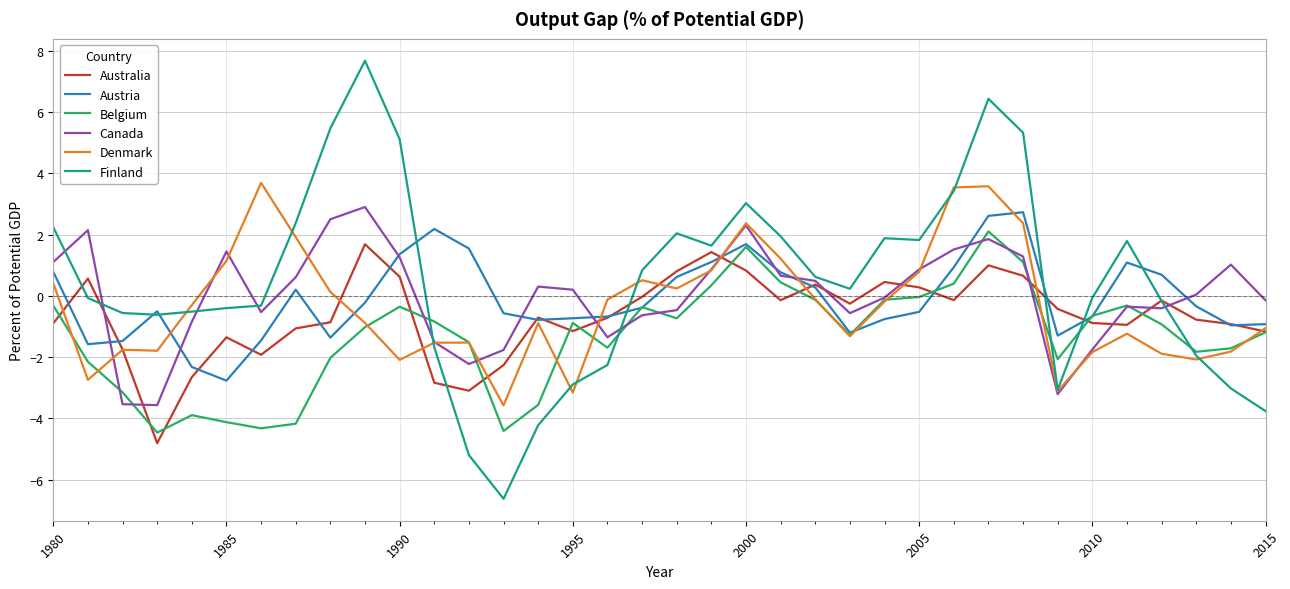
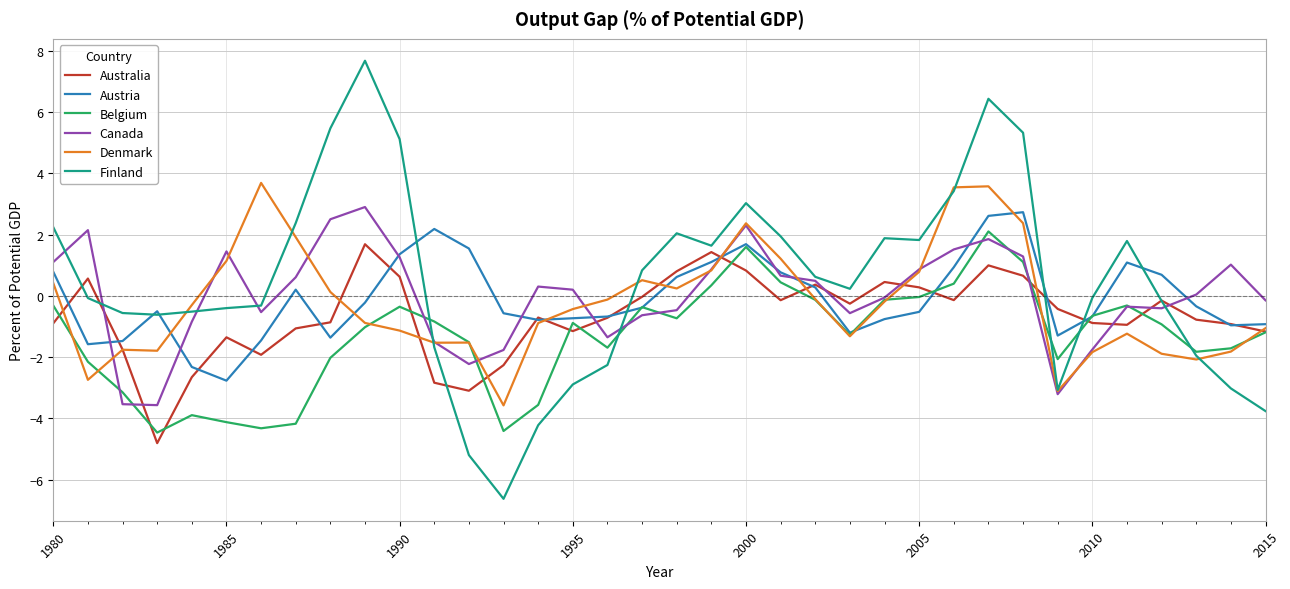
Denmark, 1990: -2.1 -> -1.1
Denmark, 1995: -3.2 -> -0.4
